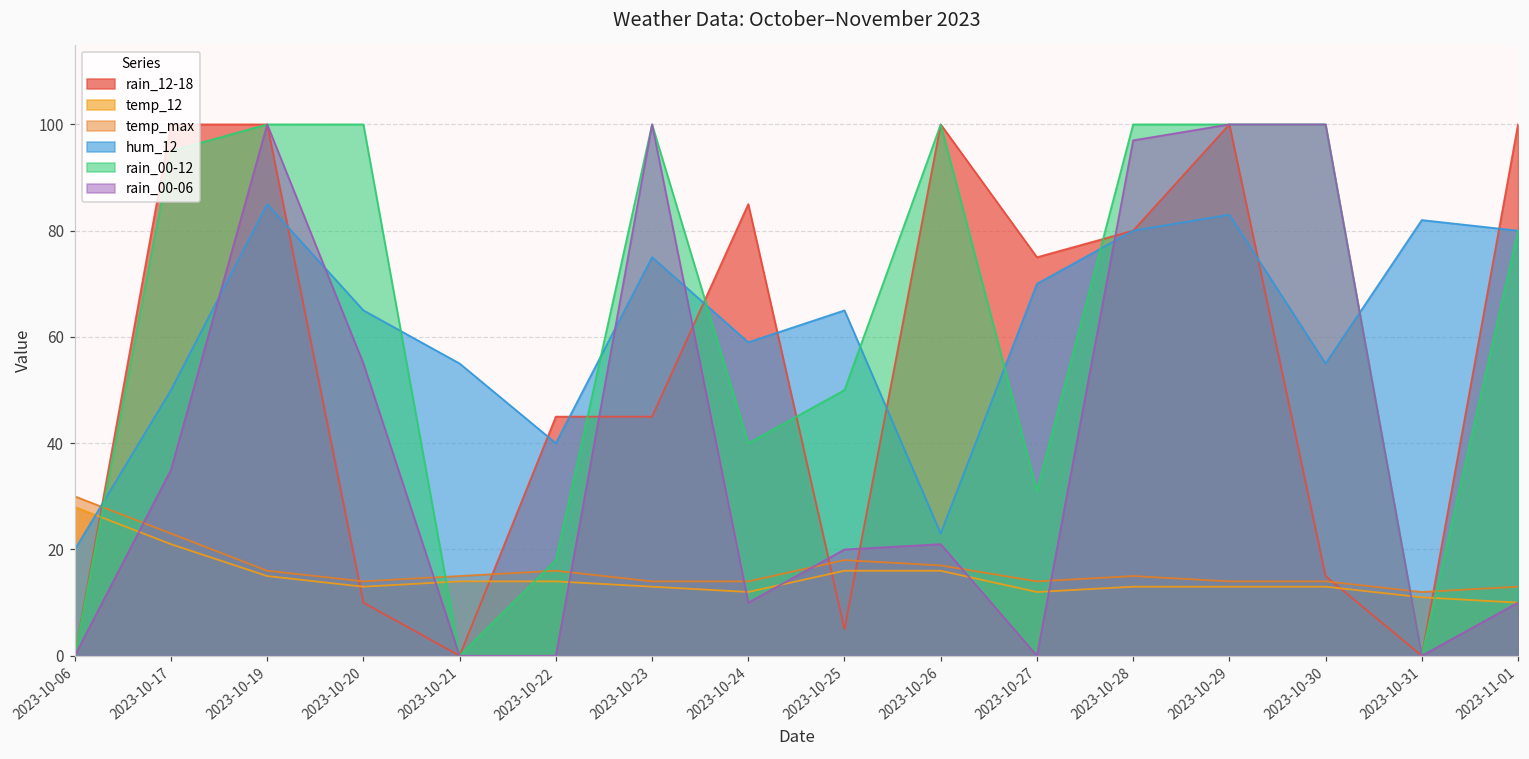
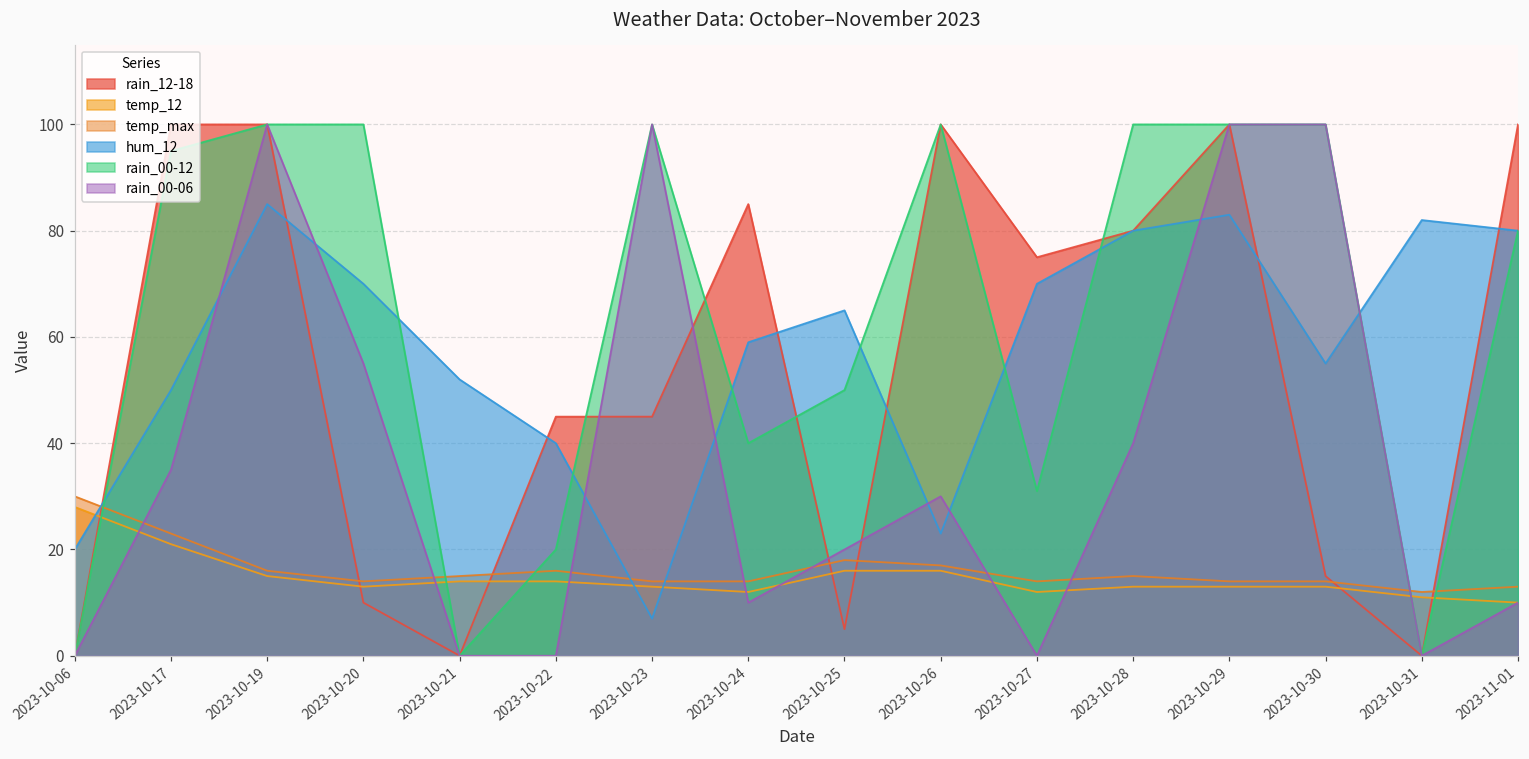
hum_12, 2023-10-20: 65 -> 70
hum_12, 2023-10-21: 55 -> 52
rain_00-12, 2023-10-22: 18 -> 20
hum_12, 2023-10-23: 75 -> 7
rain_00-06, 2023-10-26: 21 -> 30
rain_00-06, 2023-10-28: 97 -> 40
